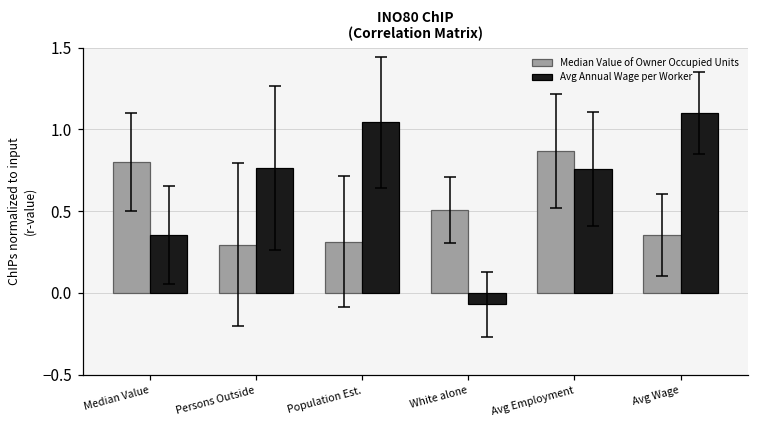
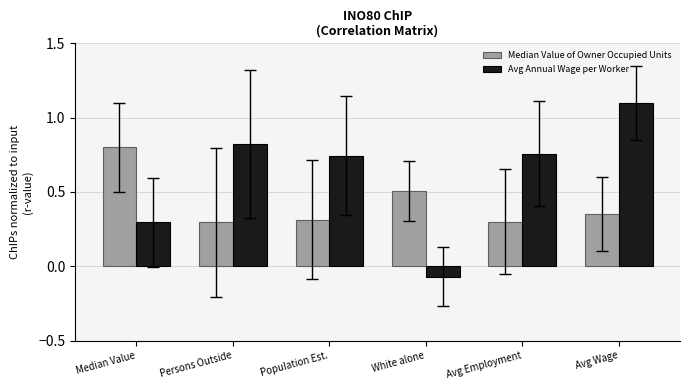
Avg Annual Wage per Worker, Median Value: 0.35 -> 0.30
Avg Annual Wage per Worker, Persons Outside: 0.76 -> 0.82
Avg Annual Wage per Worker, Population Est.: 1.04 -> 0.75
Median Value of Owner Occupied Units, Avg Employment: 0.87 -> 0.30
